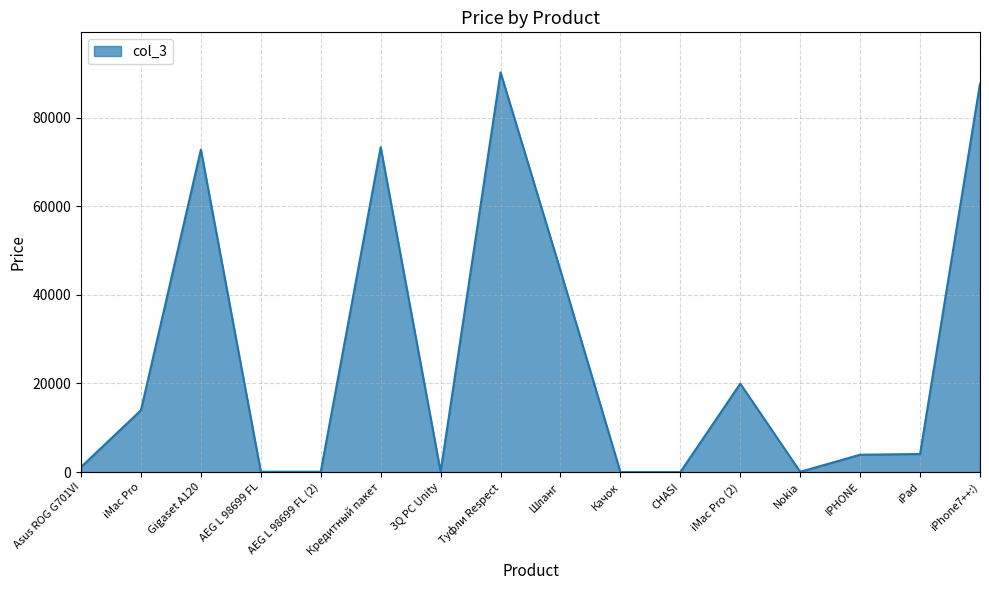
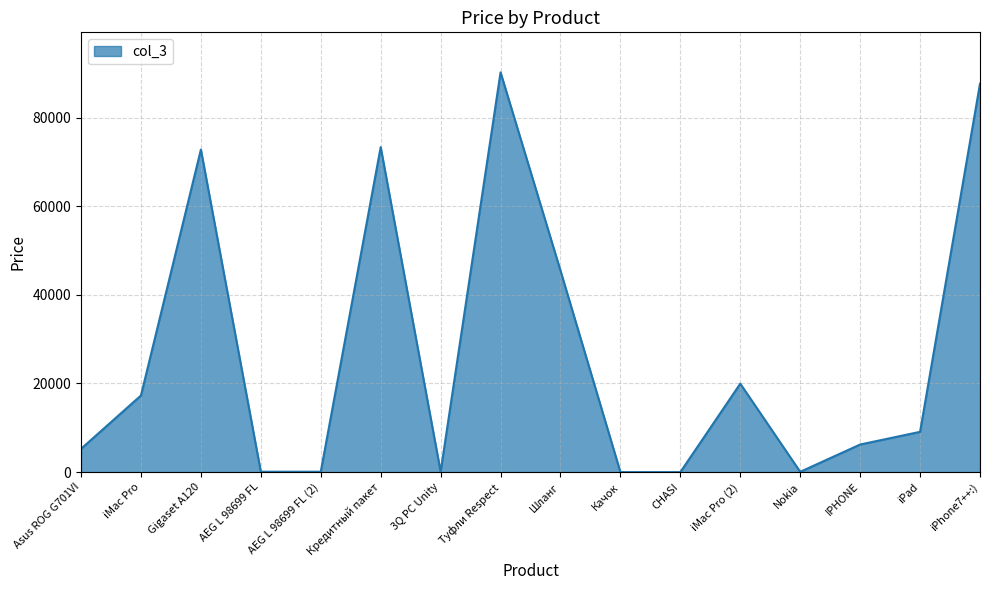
Asus ROG G701VI: 1000 -> 5000
iMac Pro: 14000 -> 17000
IPHONE: 4000 -> 6000
iPad: 4000 -> 9000
